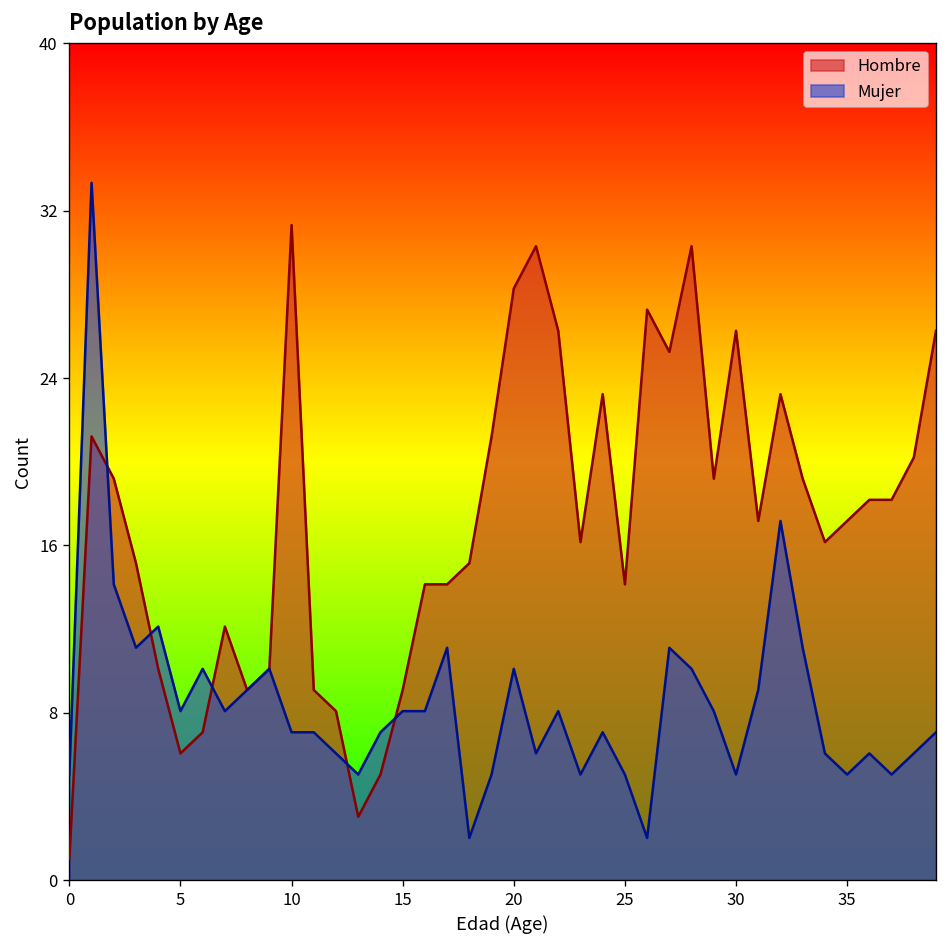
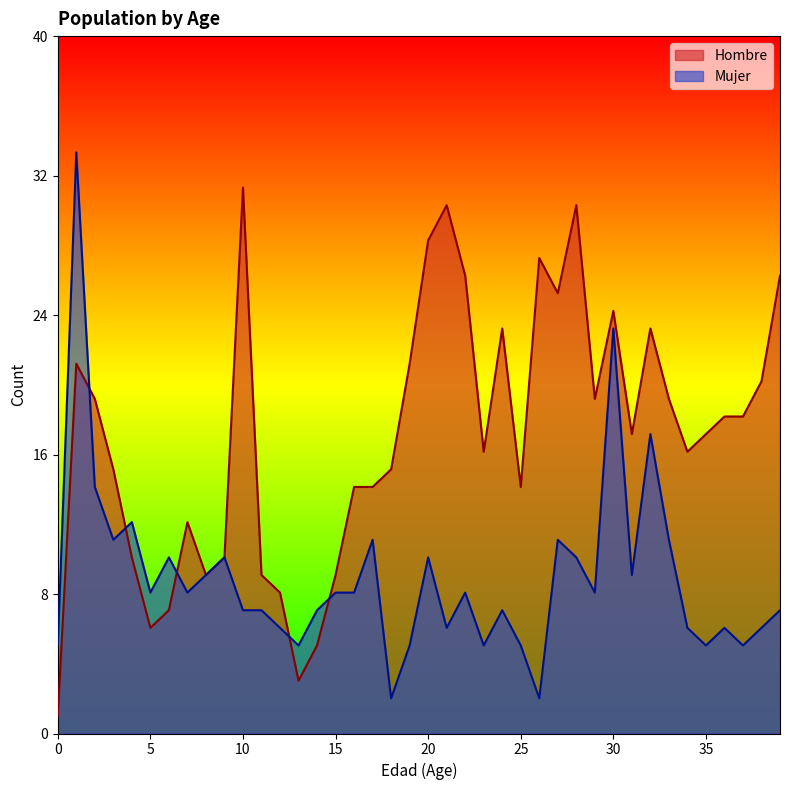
Hombre, 30: 26 -> 24
Mujer, 30: 5 -> 23
